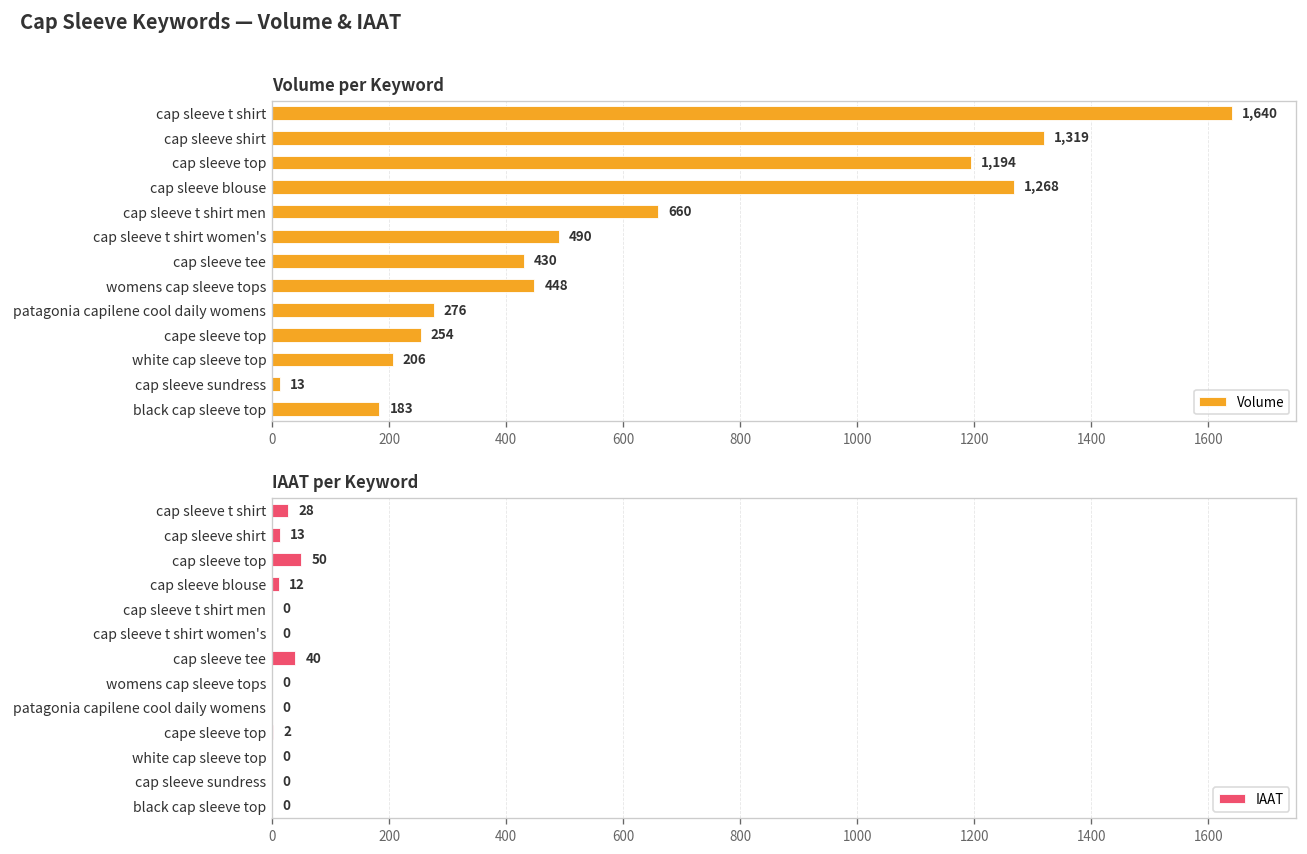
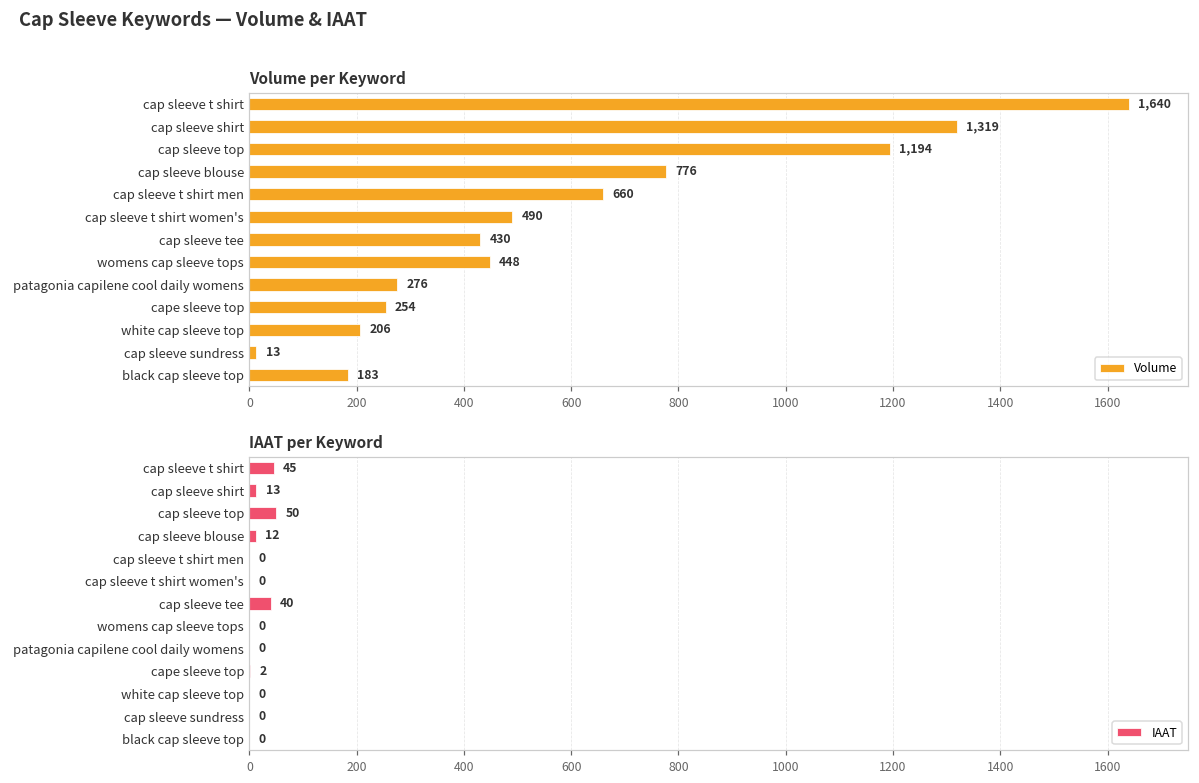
Volume per Keyword, cap sleeve blouse: 1,268 -> 776
IAAT per Keyword, cap sleeve t shirt: 28 -> 45
